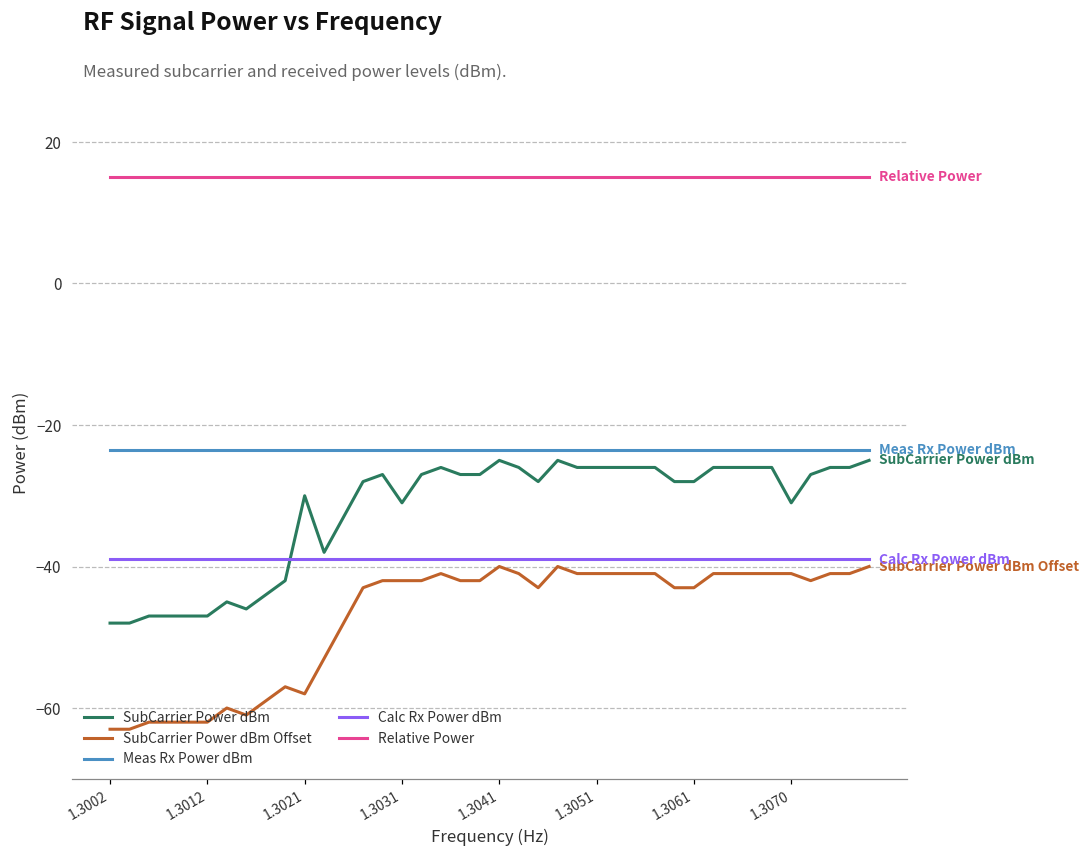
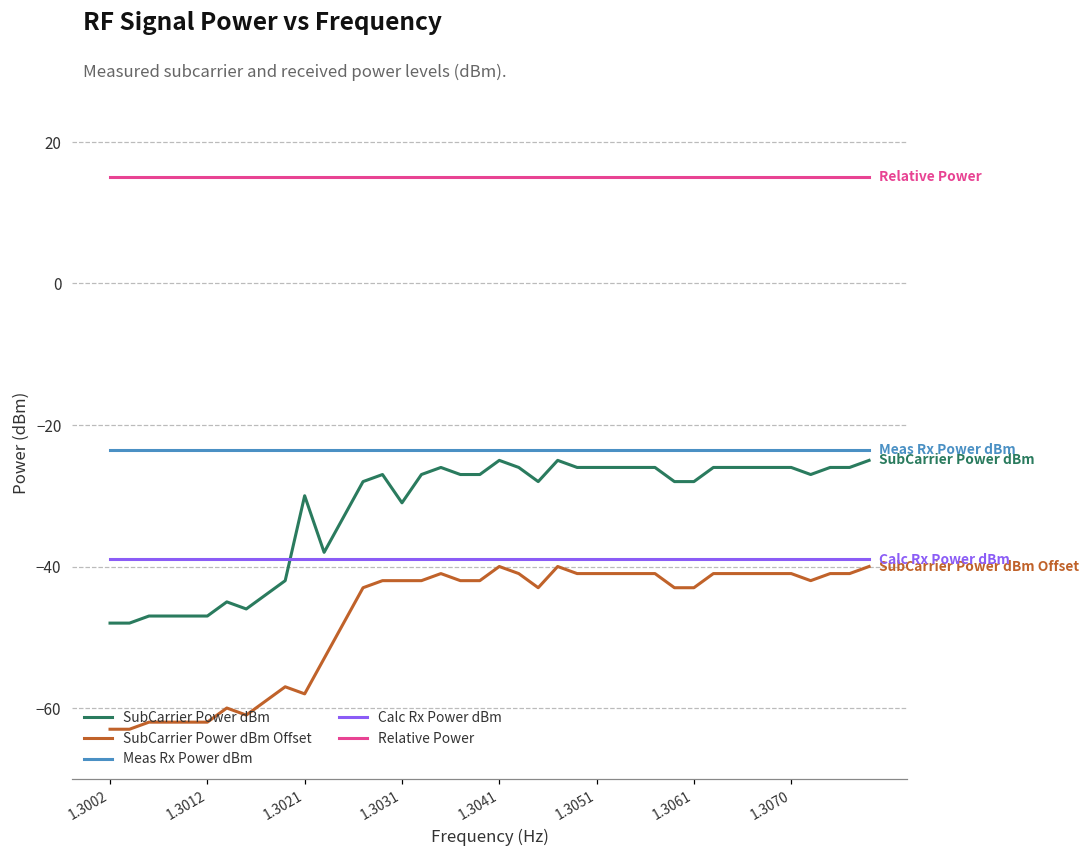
SubCarrier Power dBm, 1.3070: -31 -> -26
